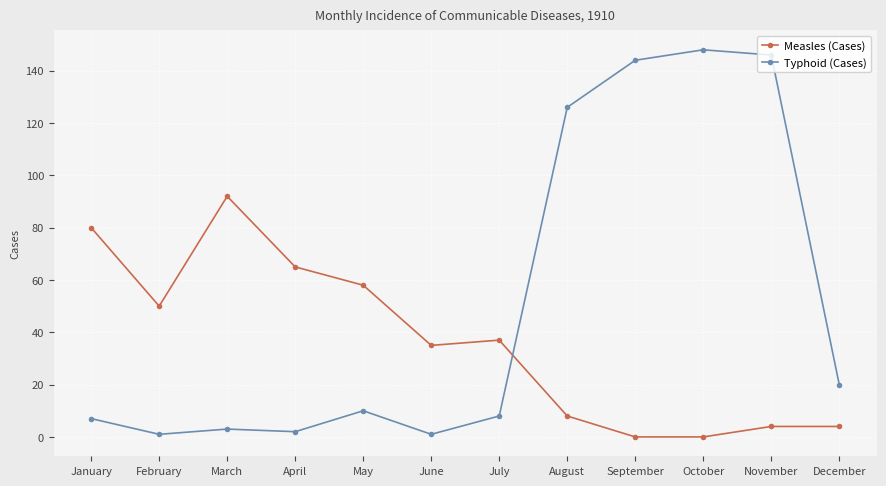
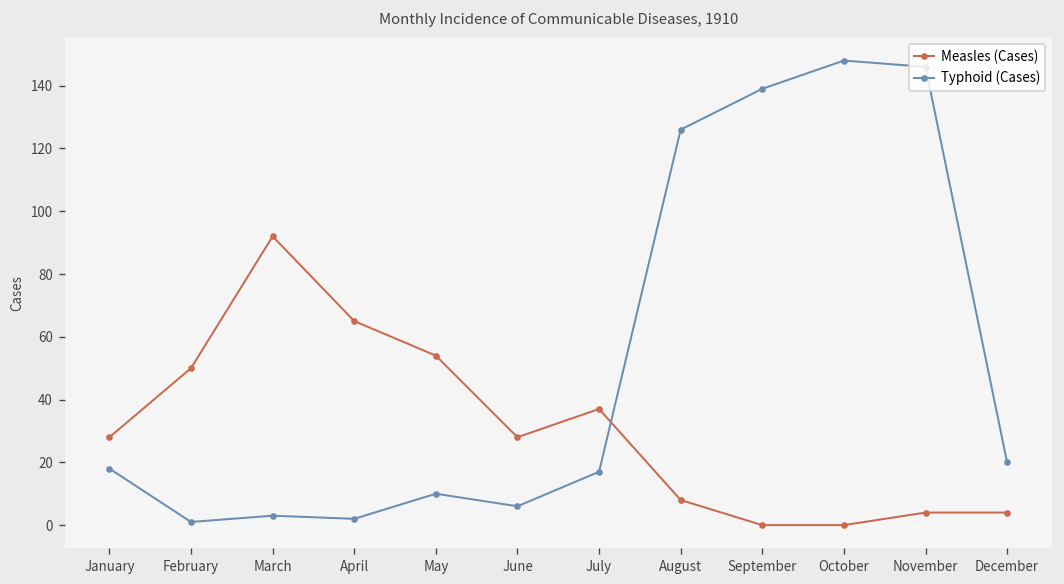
Measles (Cases), January: 80 -> 28
Typhoid (Cases), January: 7 -> 18
Measles (Cases), May: 58 -> 54
Measles (Cases), June: 35 -> 28
Typhoid (Cases), June: 1 -> 6
Typhoid (Cases), July: 8 -> 17
Typhoid (Cases), September: 144 -> 139
